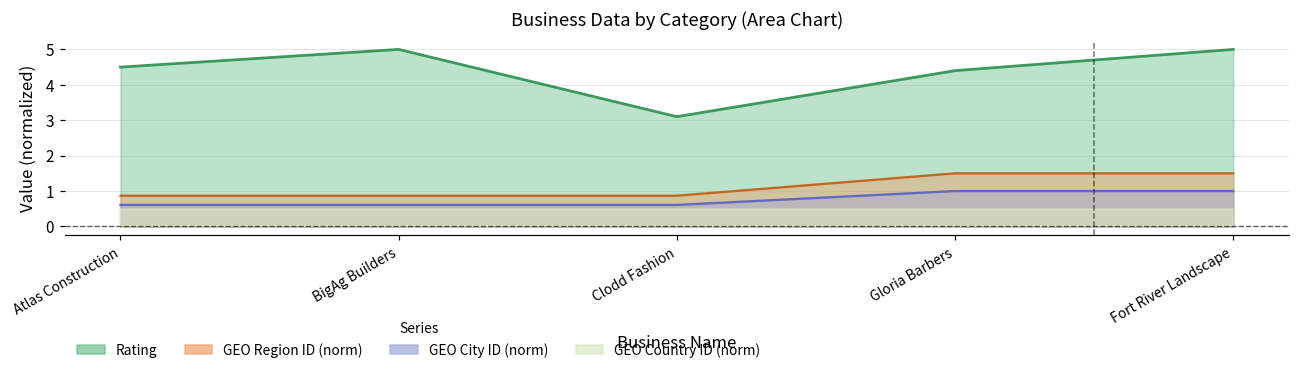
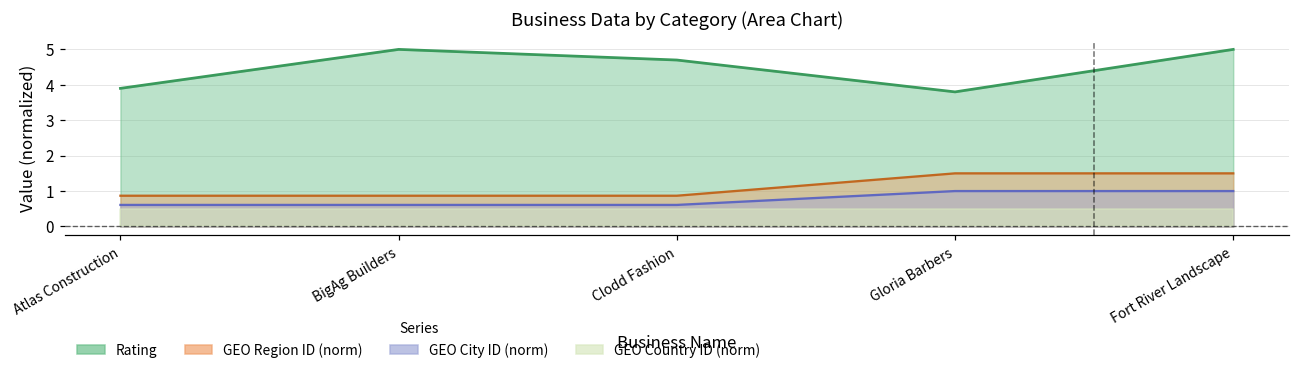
Rating, Atlas Construction: 4.5 -> 3.9
Rating, Clodd Fashion: 3.1 -> 4.7
Rating, Gloria Barbers: 4.4 -> 3.8
